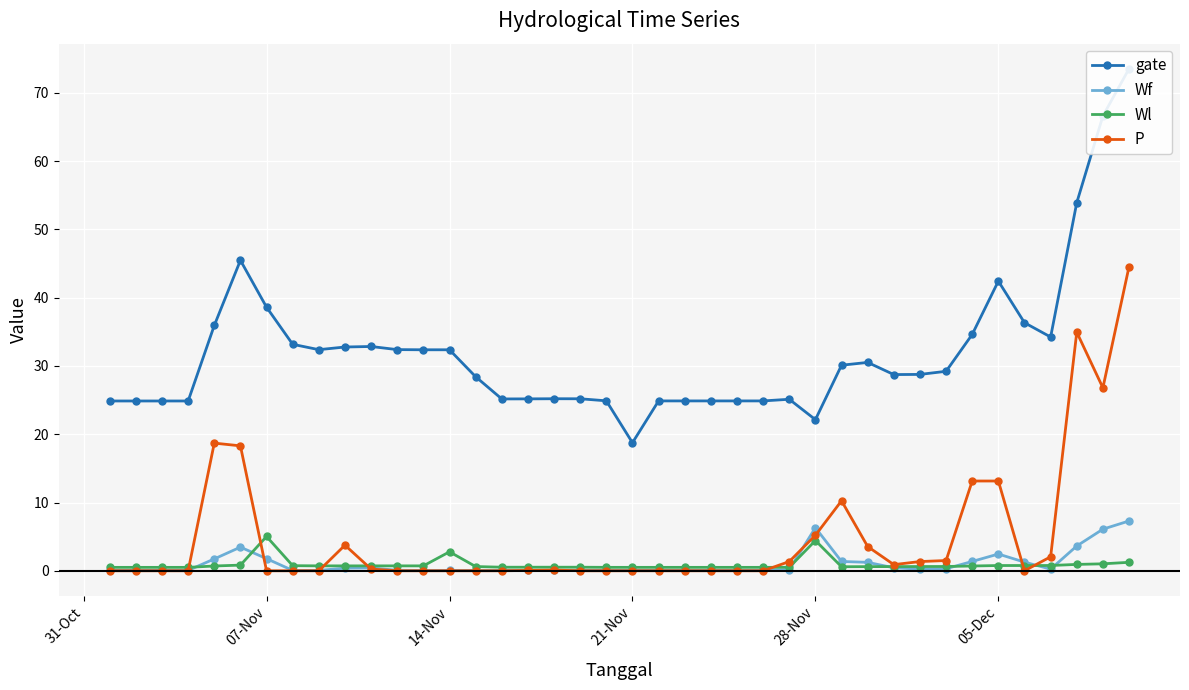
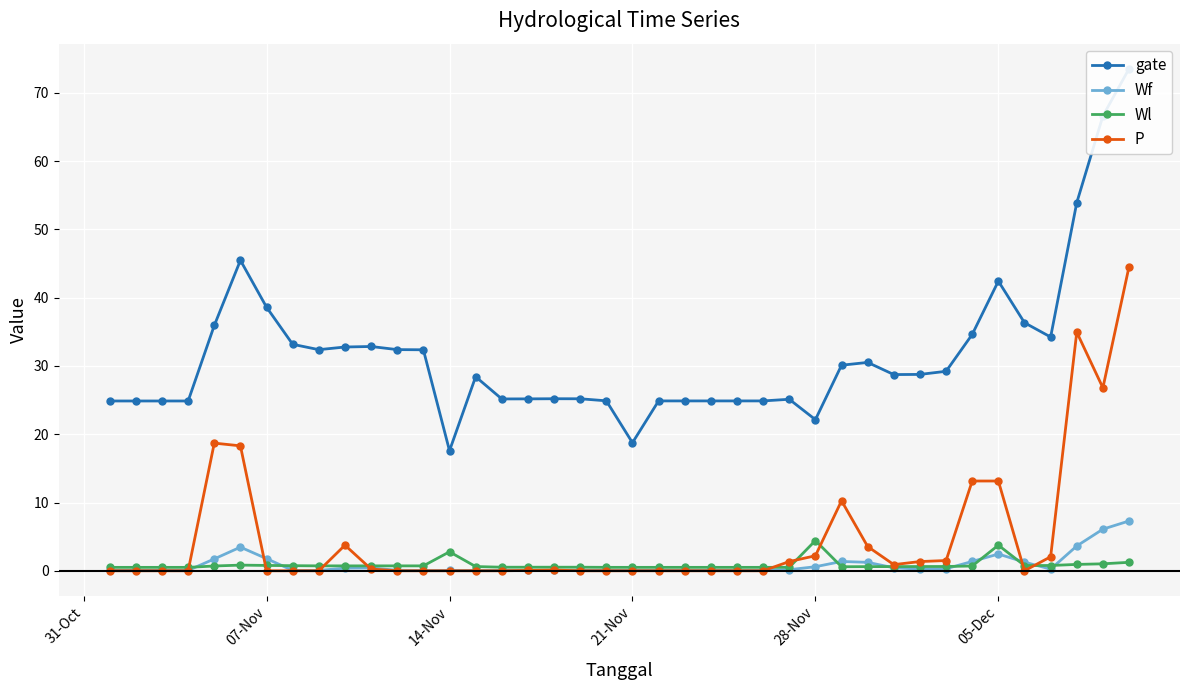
Wl, 07-Nov: 5 -> 1
gate, 14-Nov: 32 -> 18
Wf, 28-Nov: 6 -> 1
P, 28-Nov: 5 -> 2
Wl, 05-Dec: 1 -> 4
